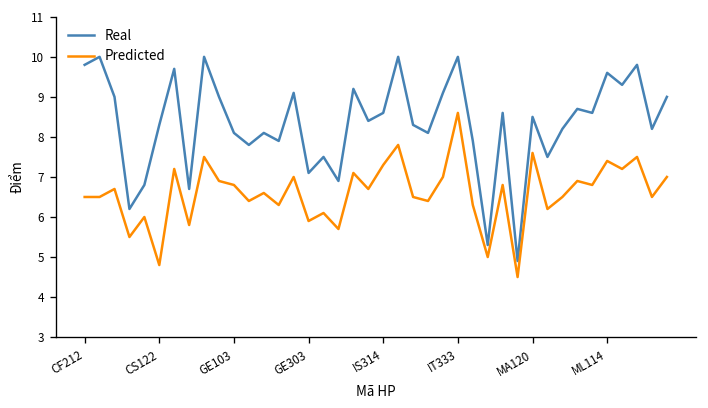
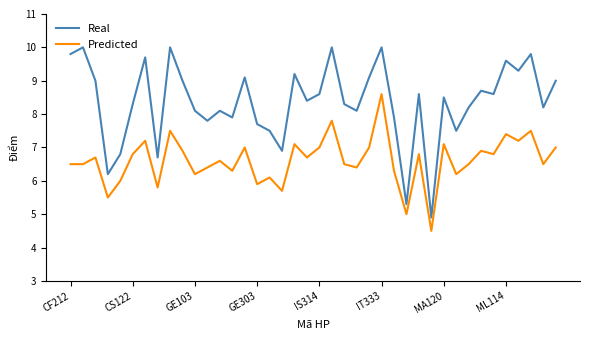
Predicted, CS122: 4.8 -> 6.8
Predicted, GE103: 6.8 -> 6.2
Real, GE303: 7.1 -> 7.7
Predicted, IS314: 7.3 -> 7.0
Predicted, MA120: 7.6 -> 7.1
